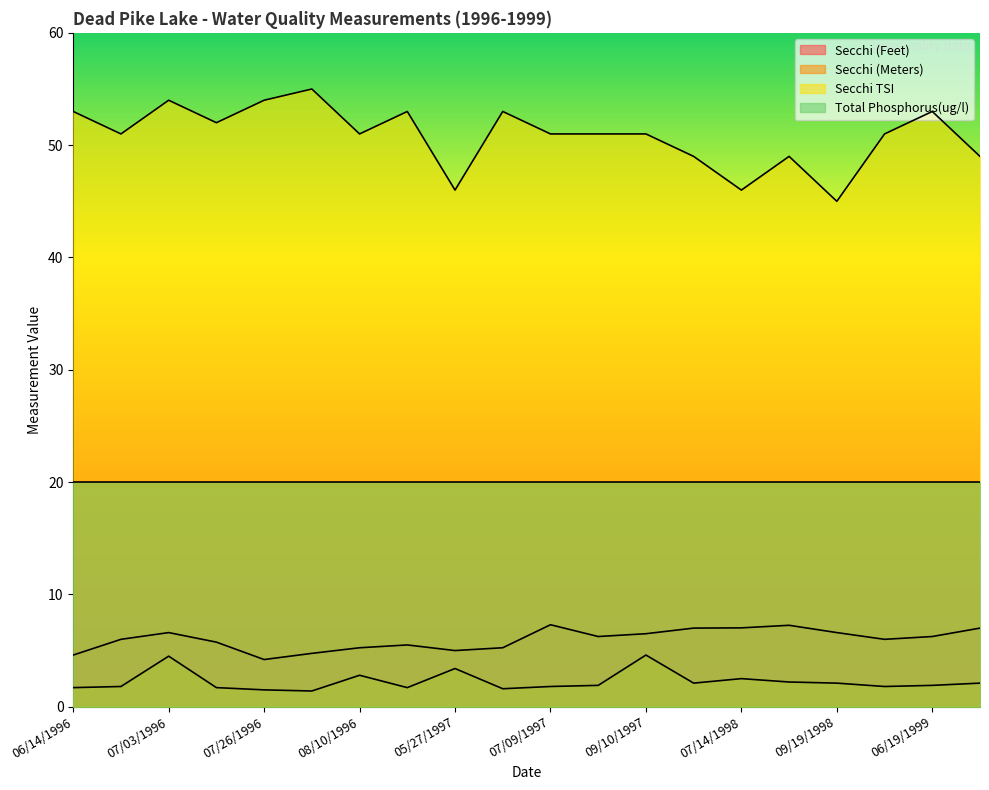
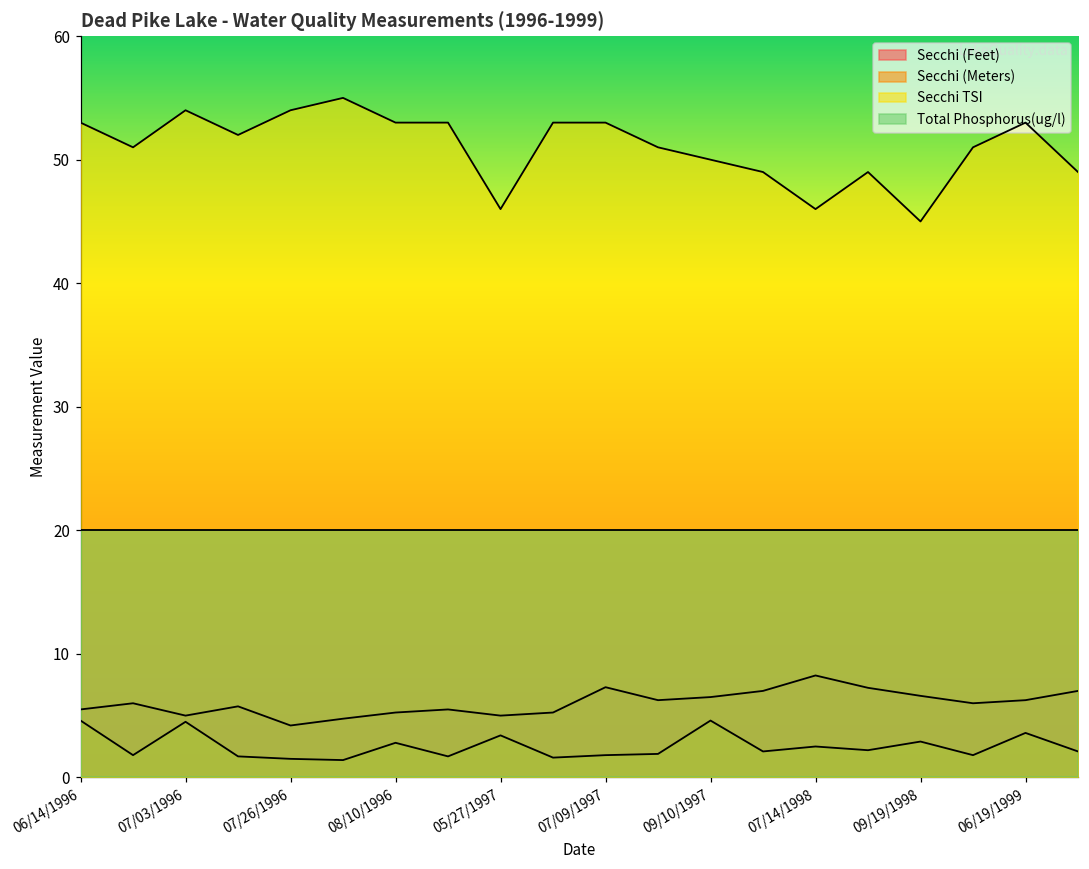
Secchi (Feet), 06/14/1996: 4.6 -> 5.5
Secchi (Meters), 06/14/1996: 1.7 -> 4.6
Secchi (Feet), 07/03/1996: 6.6 -> 5.0
Secchi TSI, 08/10/1996: 51 -> 53
Secchi TSI, 07/09/1997: 51 -> 53
Secchi TSI, 09/10/1997: 51 -> 50
Secchi (Feet), 07/14/1998: 7.0 -> 8.3
Secchi (Meters), 09/19/1998: 2.1 -> 2.9
Secchi (Meters), 06/19/1999: 1.9 -> 3.6
